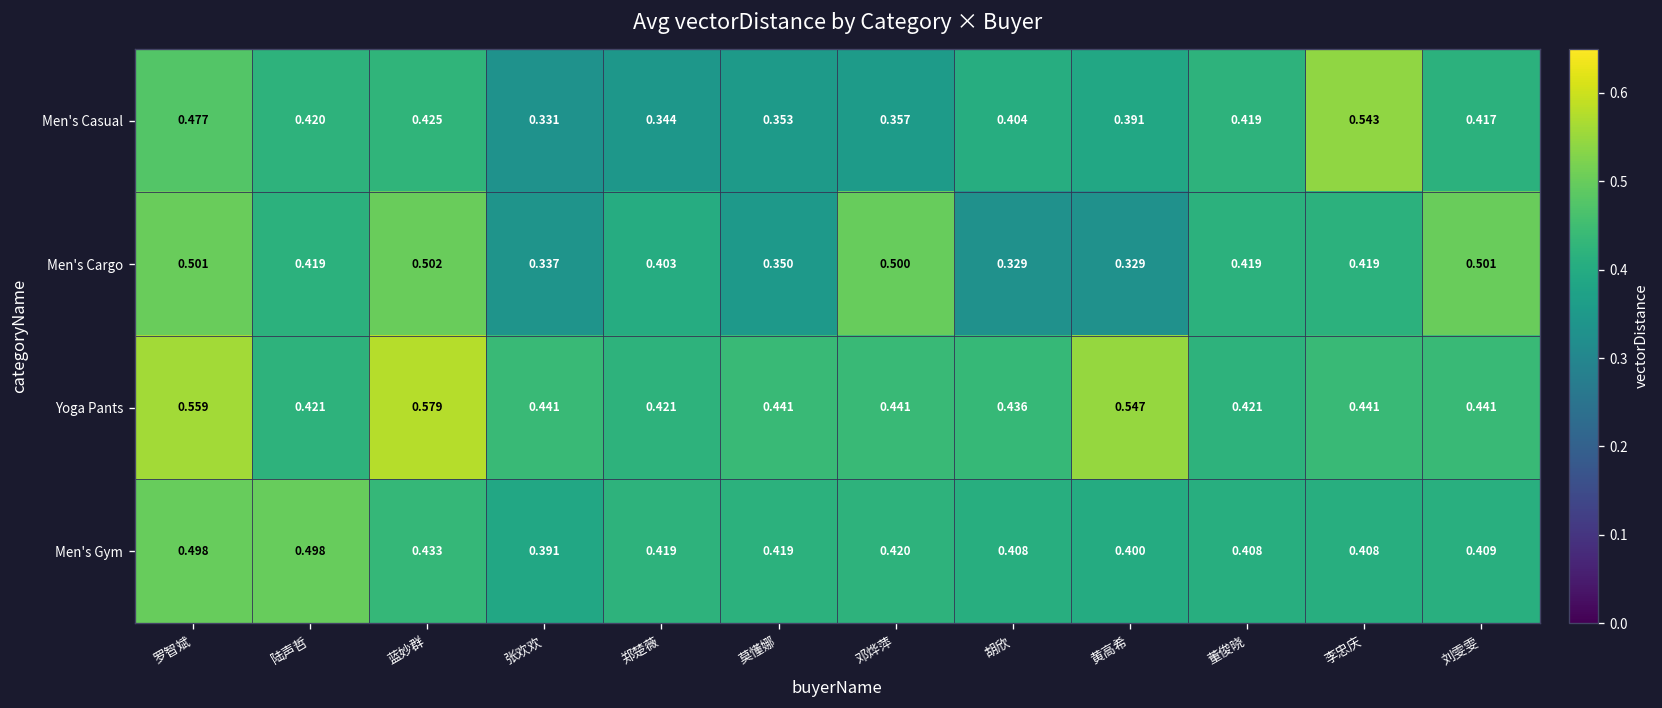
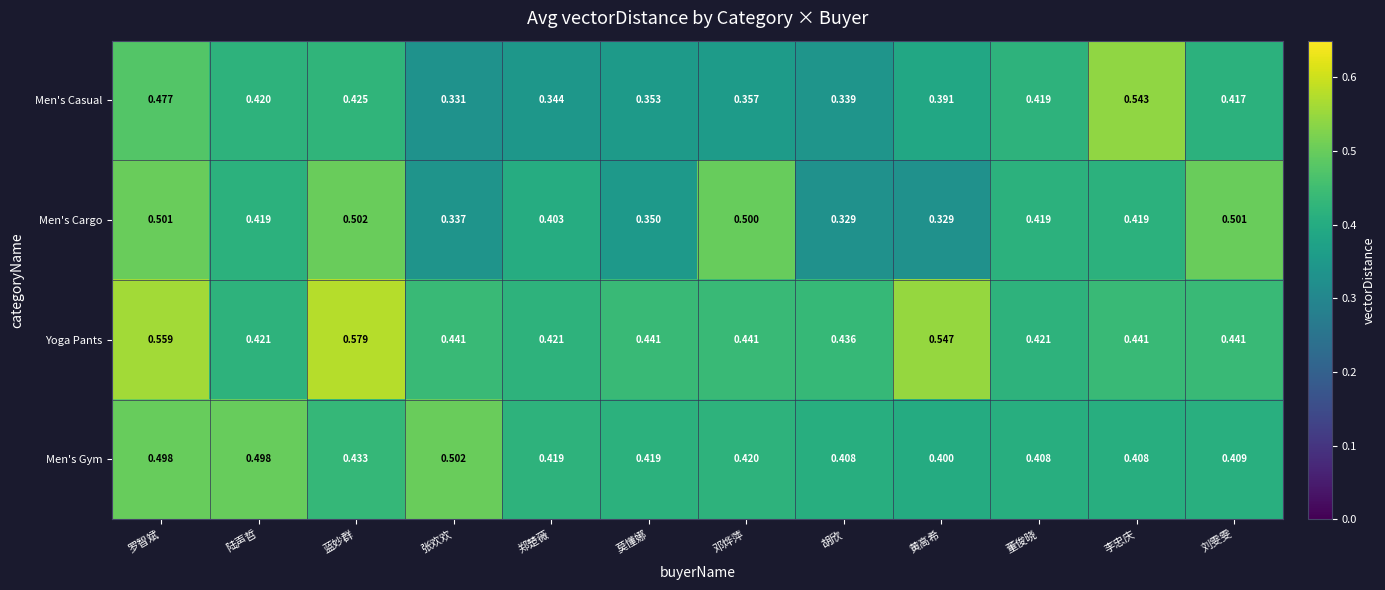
Men's Casual, 胡欣: 0.404 -> 0.339
Men's Gym, 张欢欢: 0.391 -> 0.502
